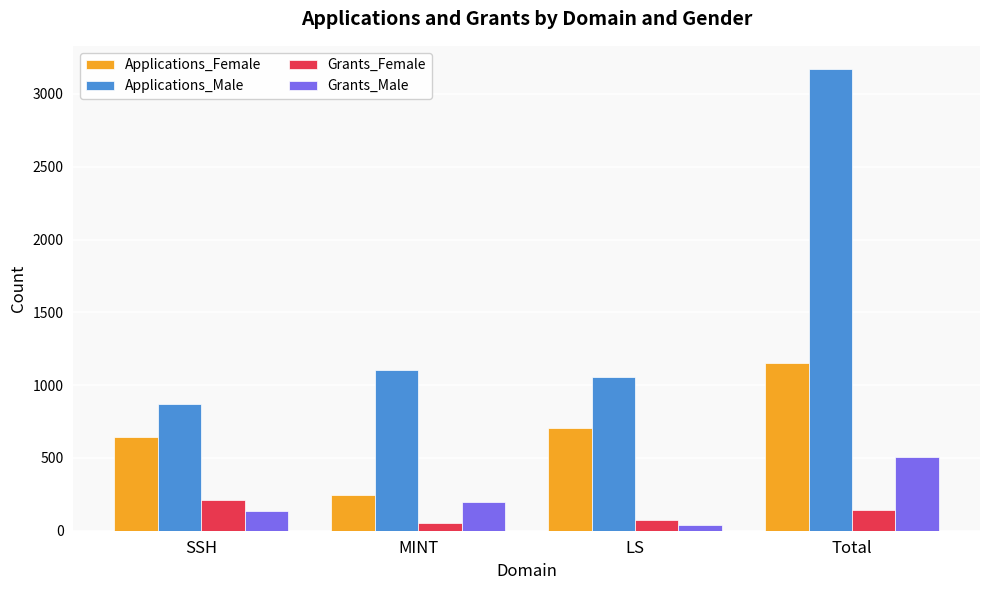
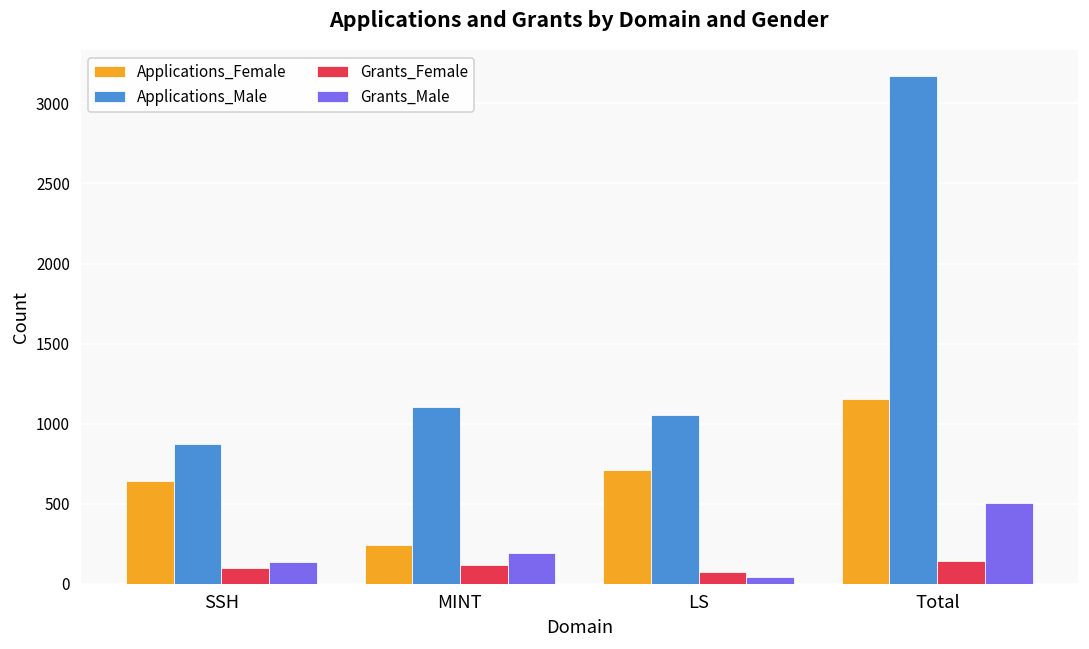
Grants_Female, SSH: 210 -> 100
Grants_Female, MINT: 50 -> 120
